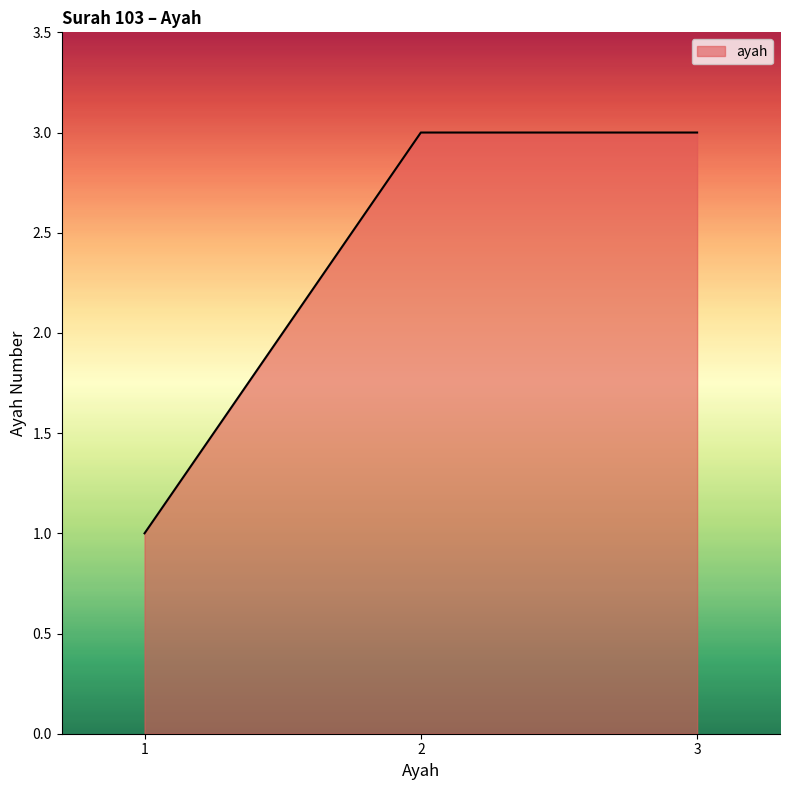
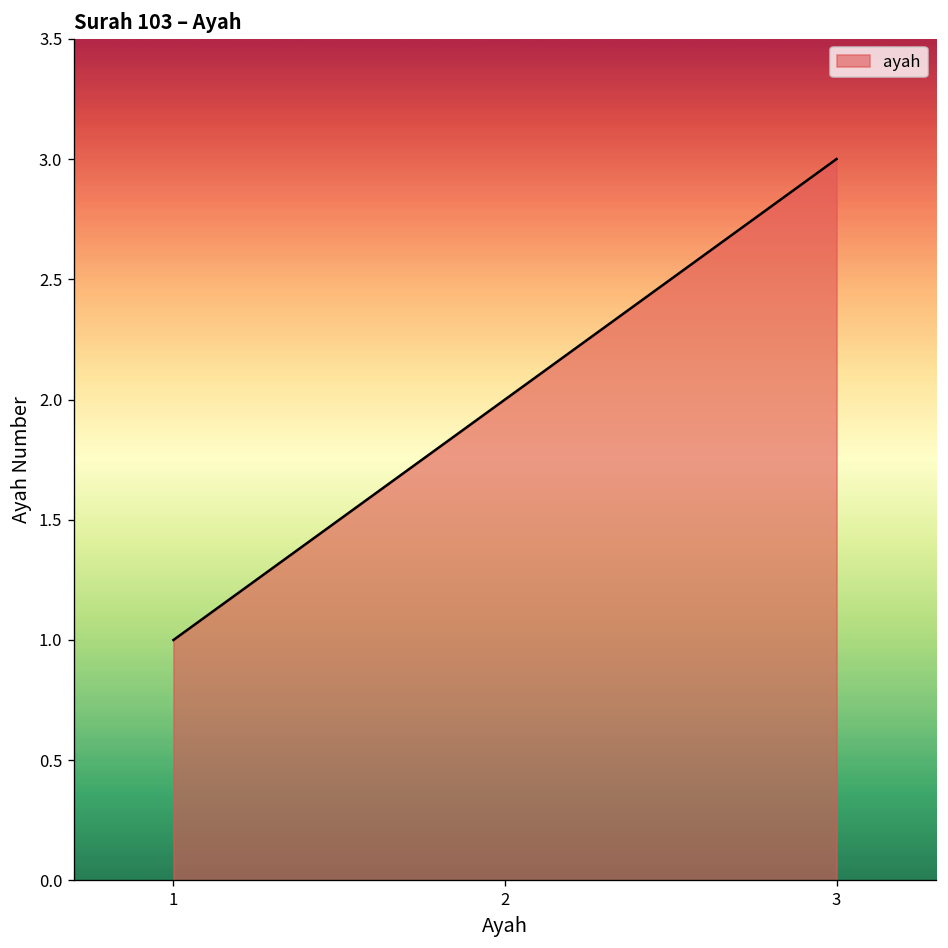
2: 3 -> 2
